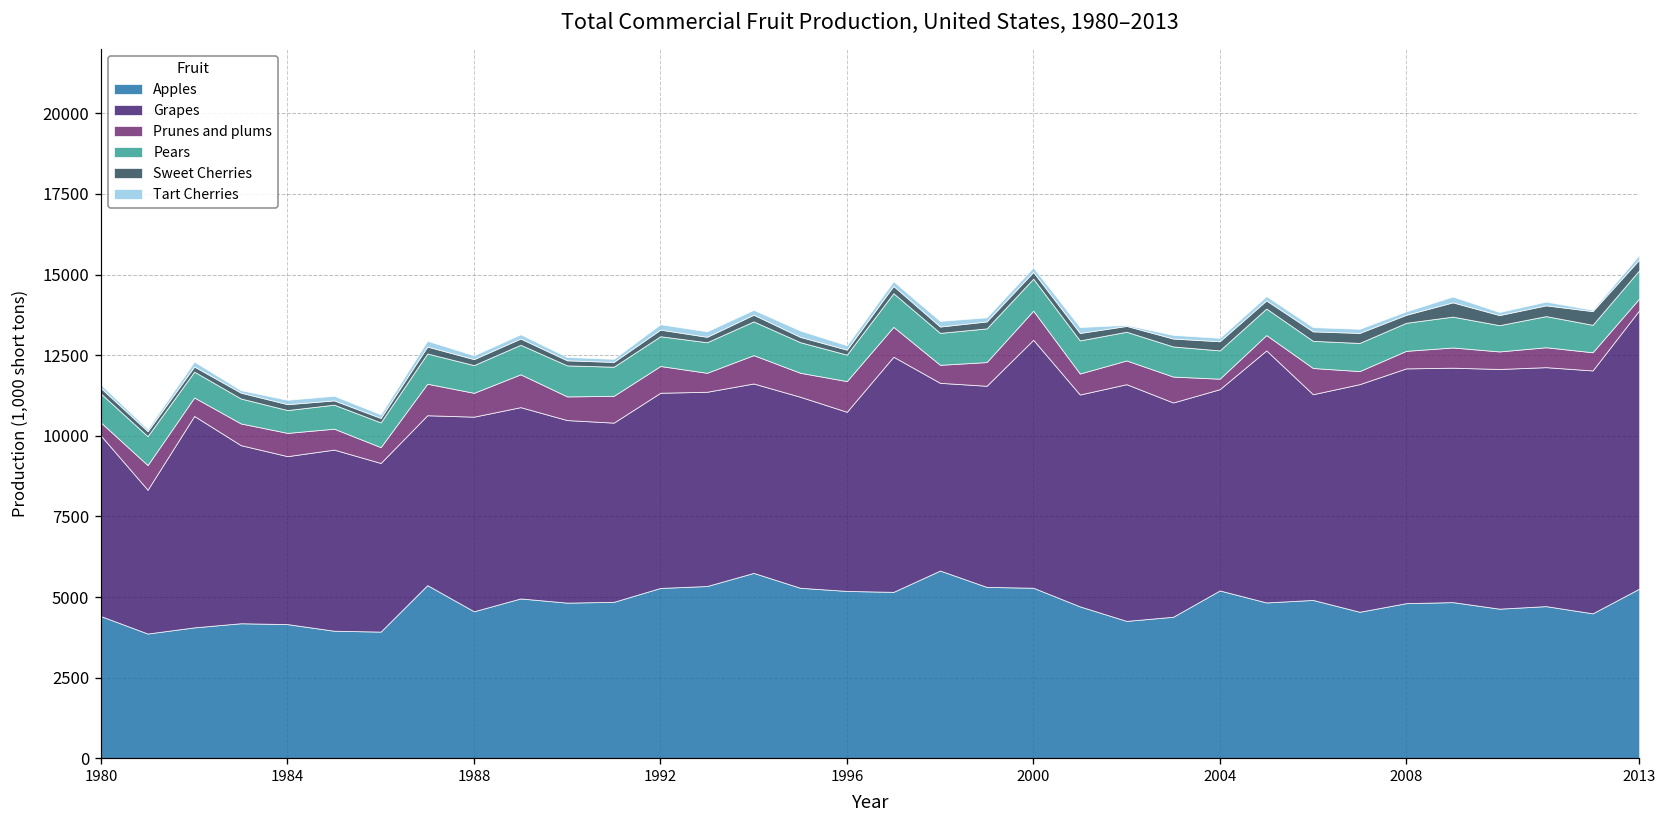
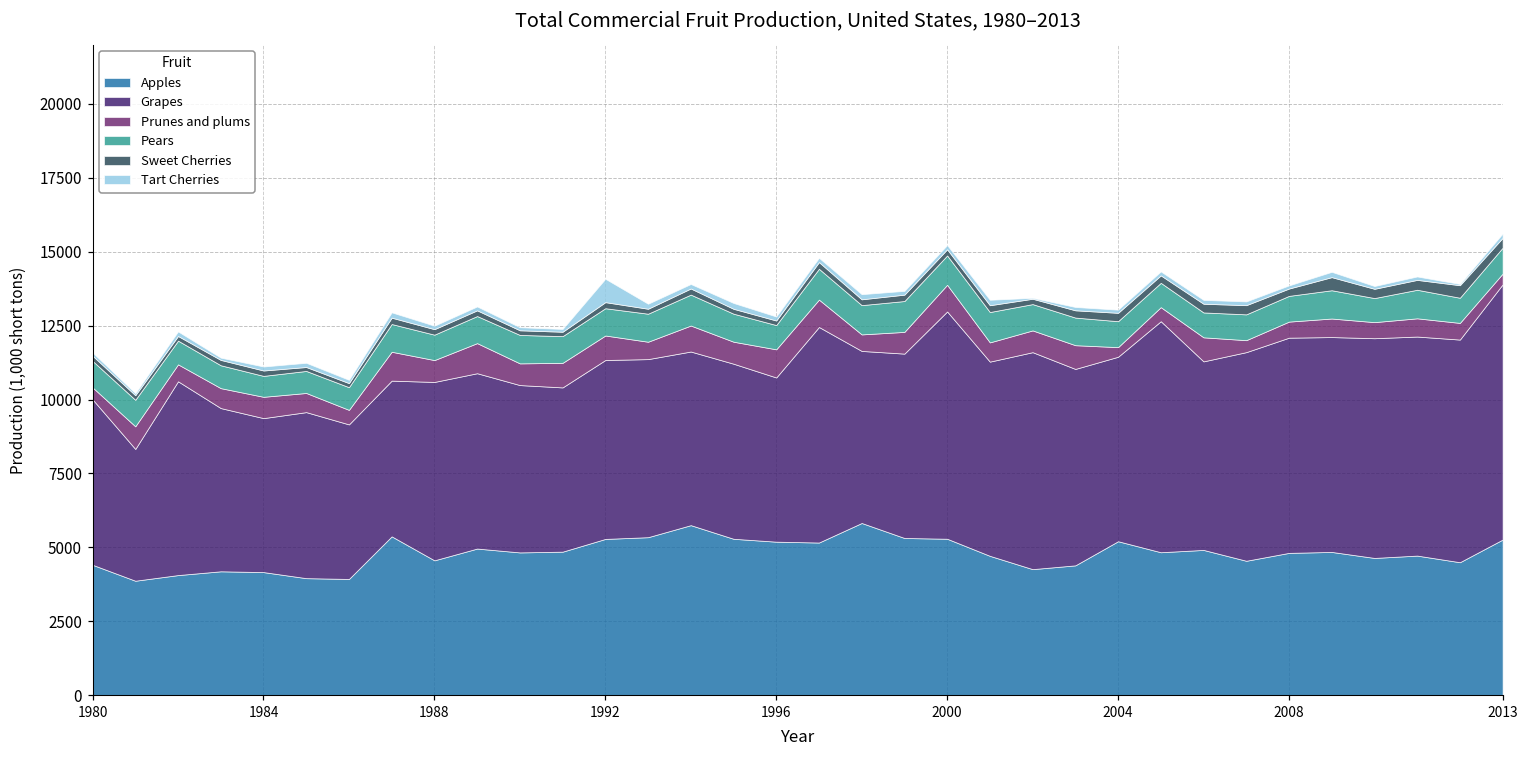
Tart Cherries, 1992: 200 -> 800
